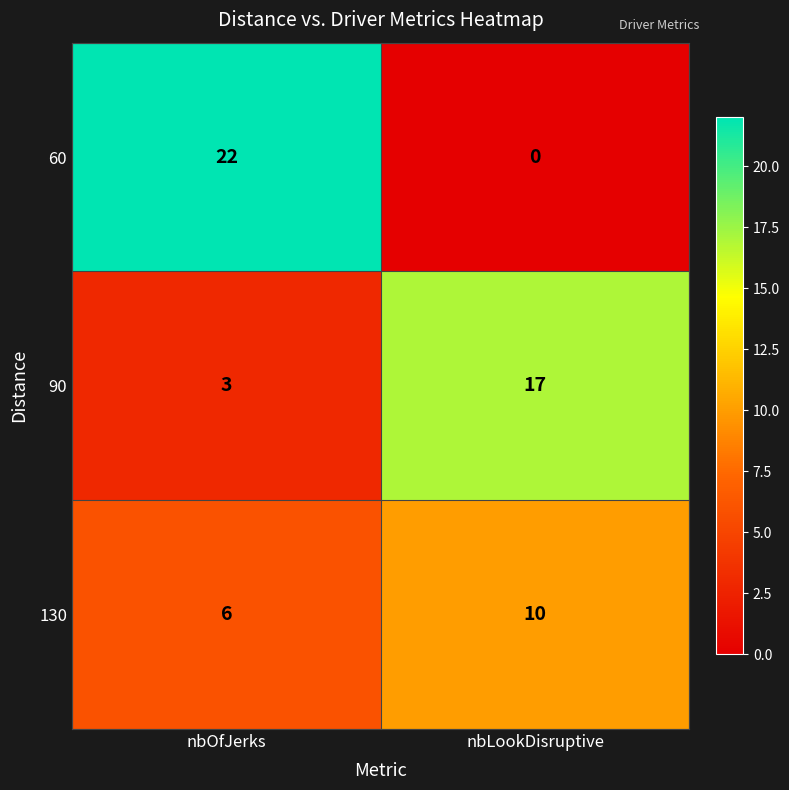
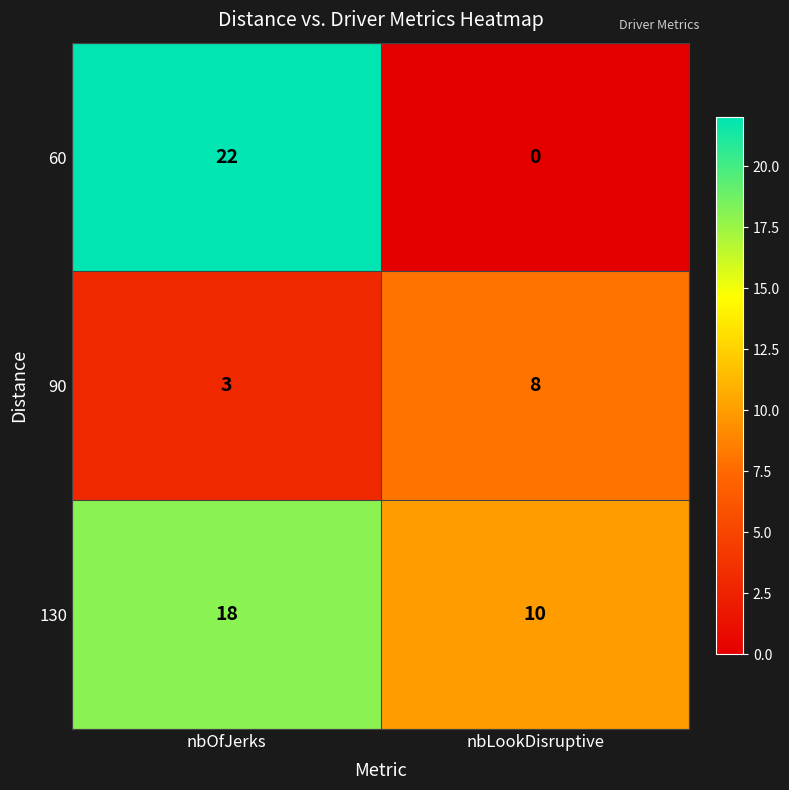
90, nbLookDisruptive: 17 -> 8
130, nbOfJerks: 6 -> 18
